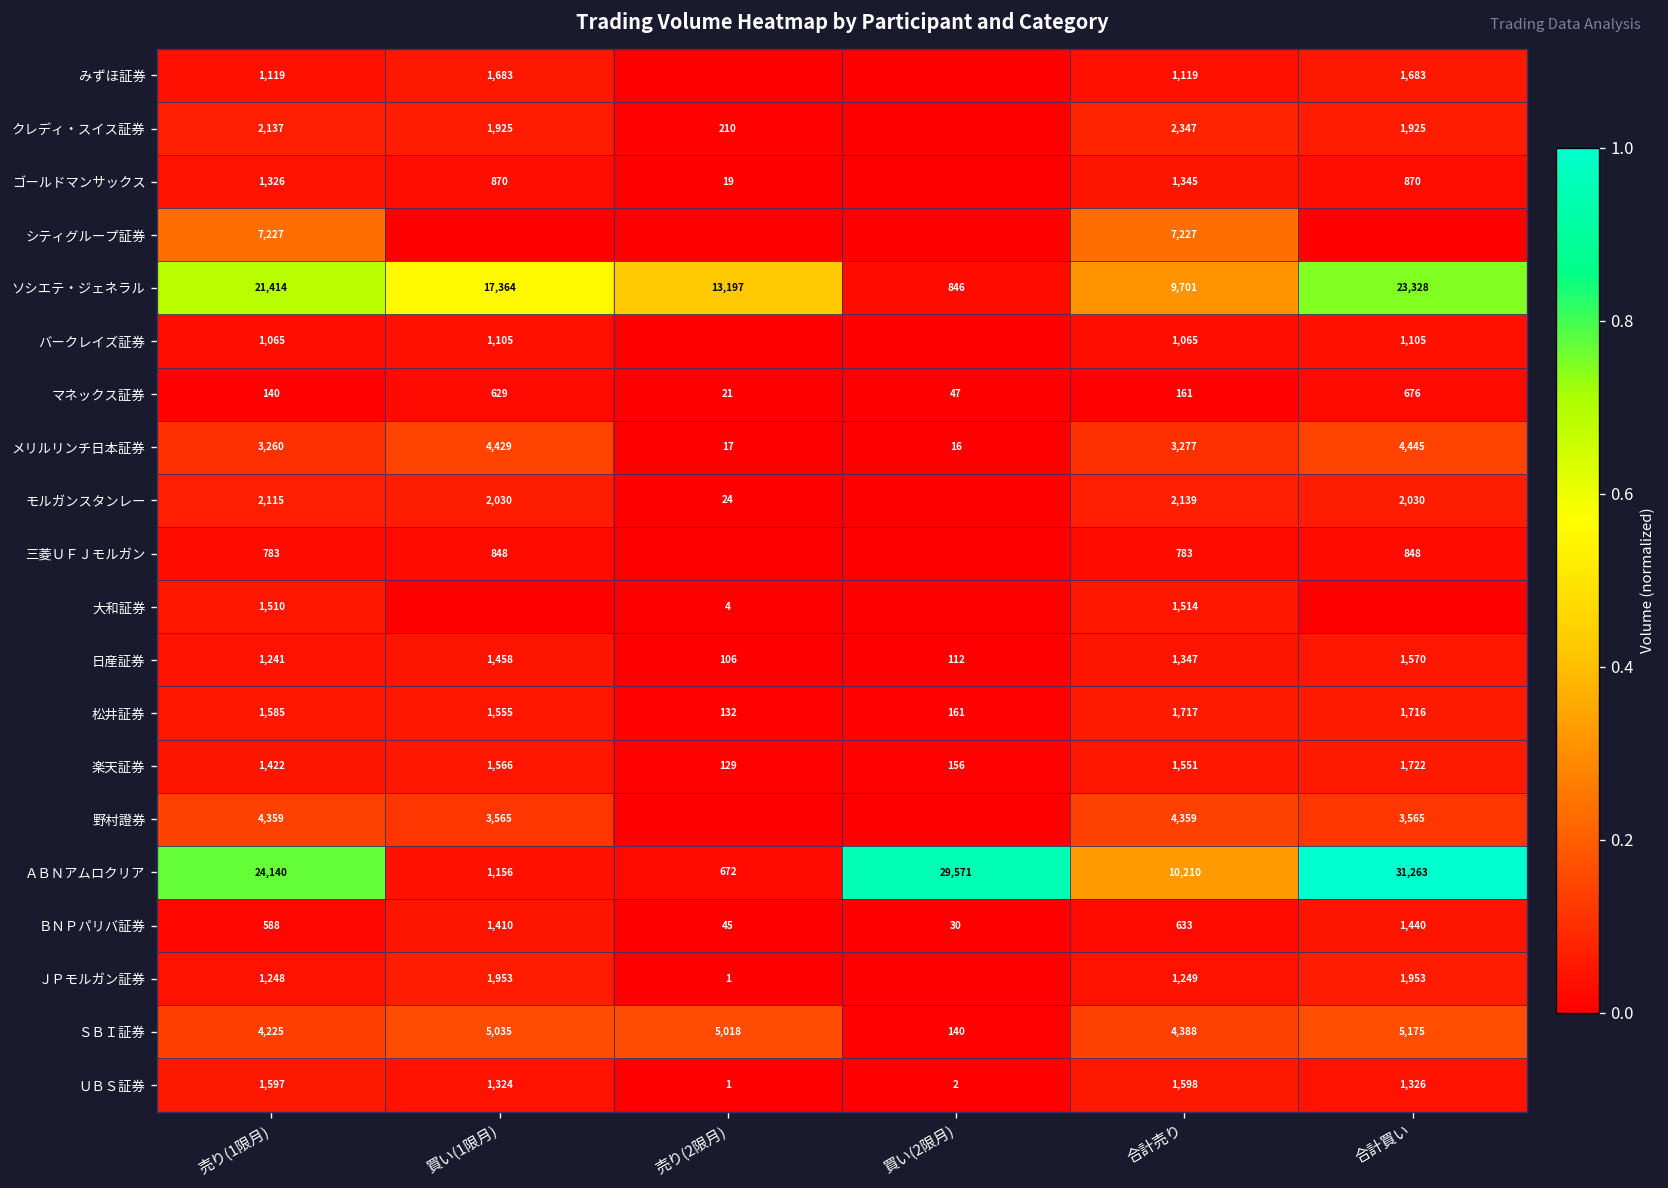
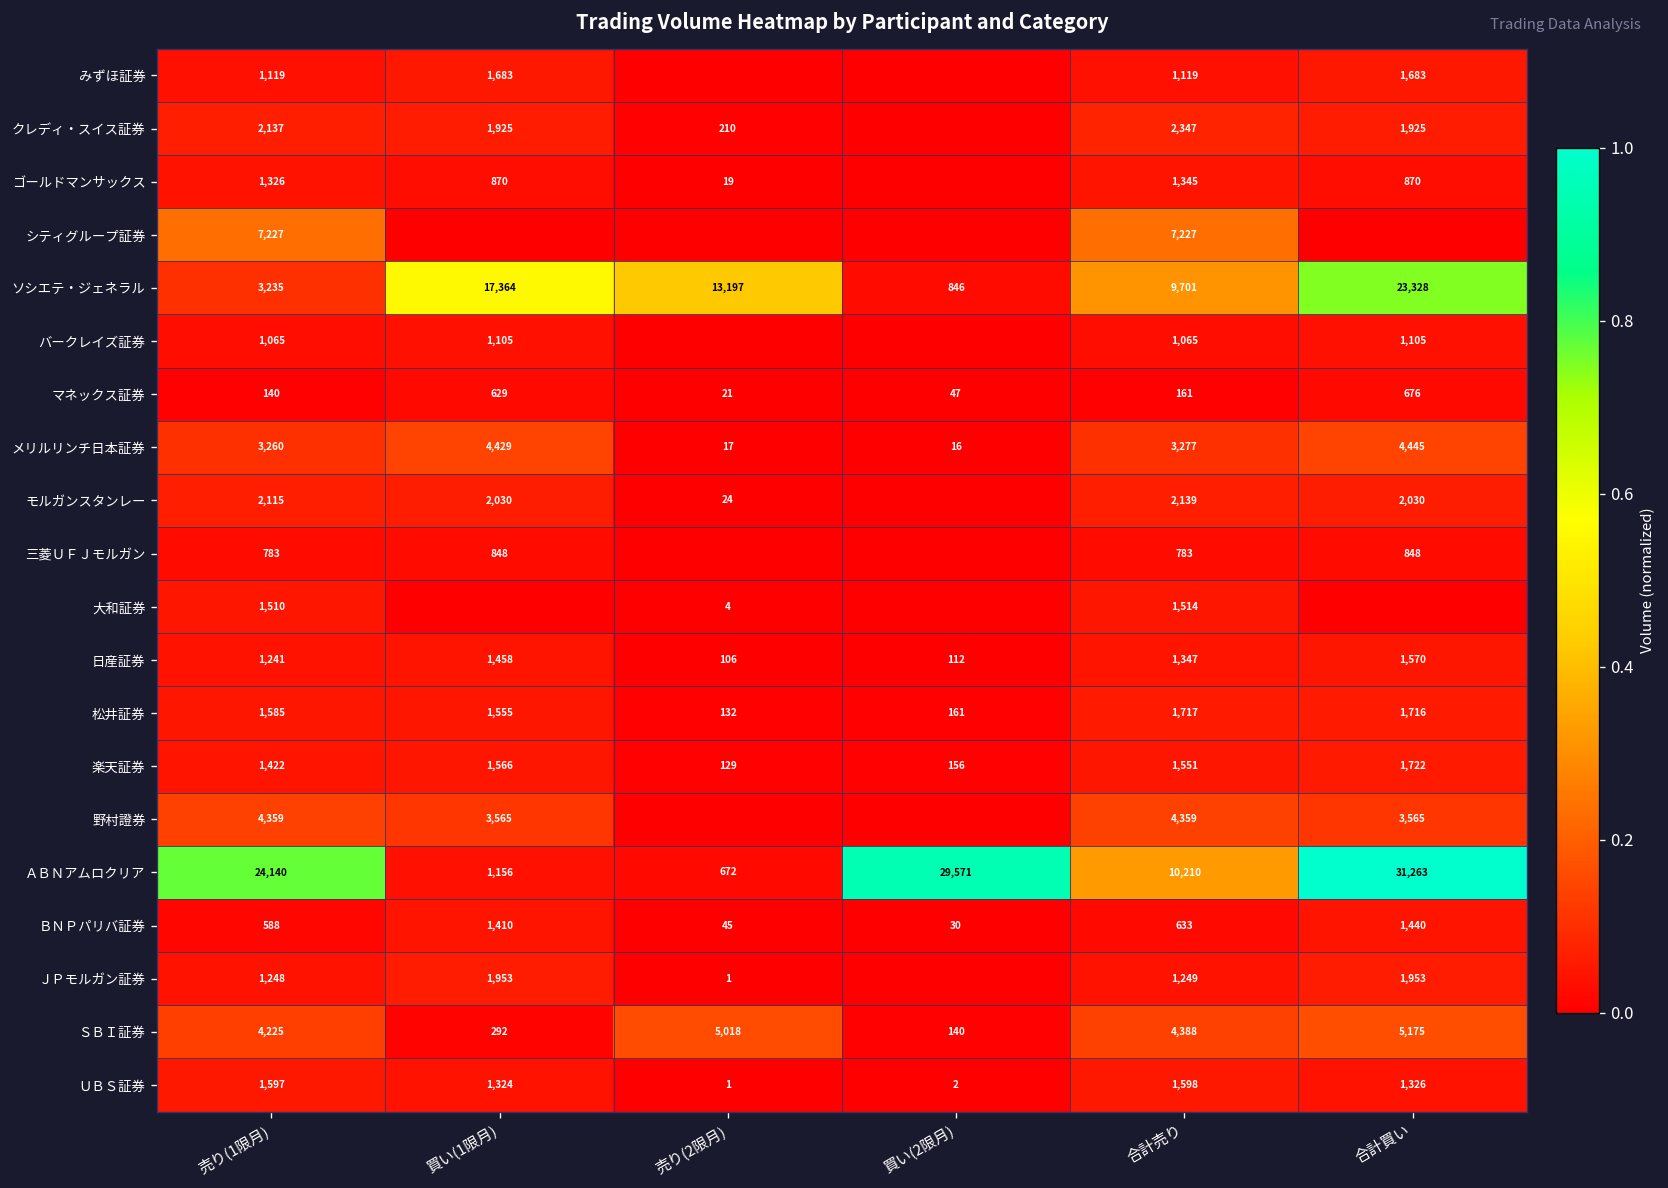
ソシエテ・ジェネラル, 売り(1限月): 21,414 -> 3,235
ＳＢＩ証券, 買い(1限月): 5,035 -> 292
